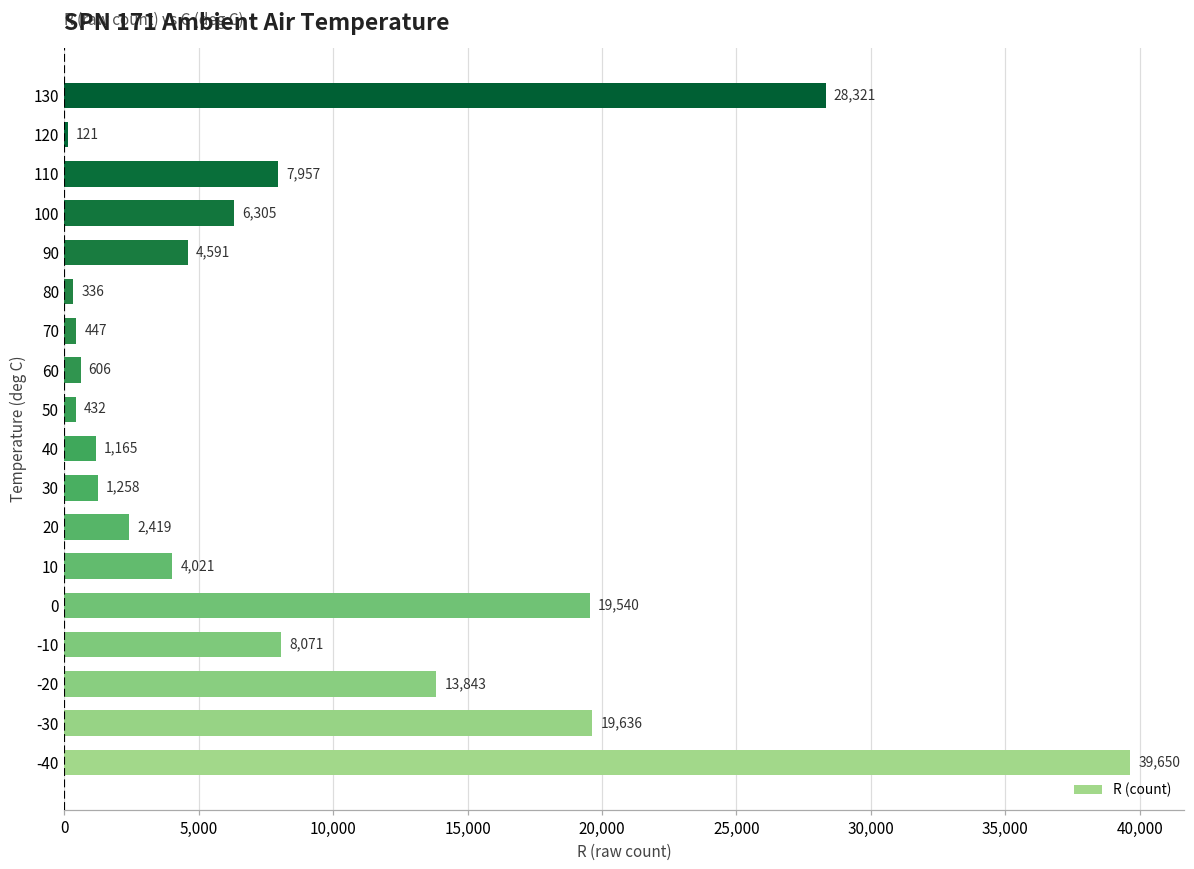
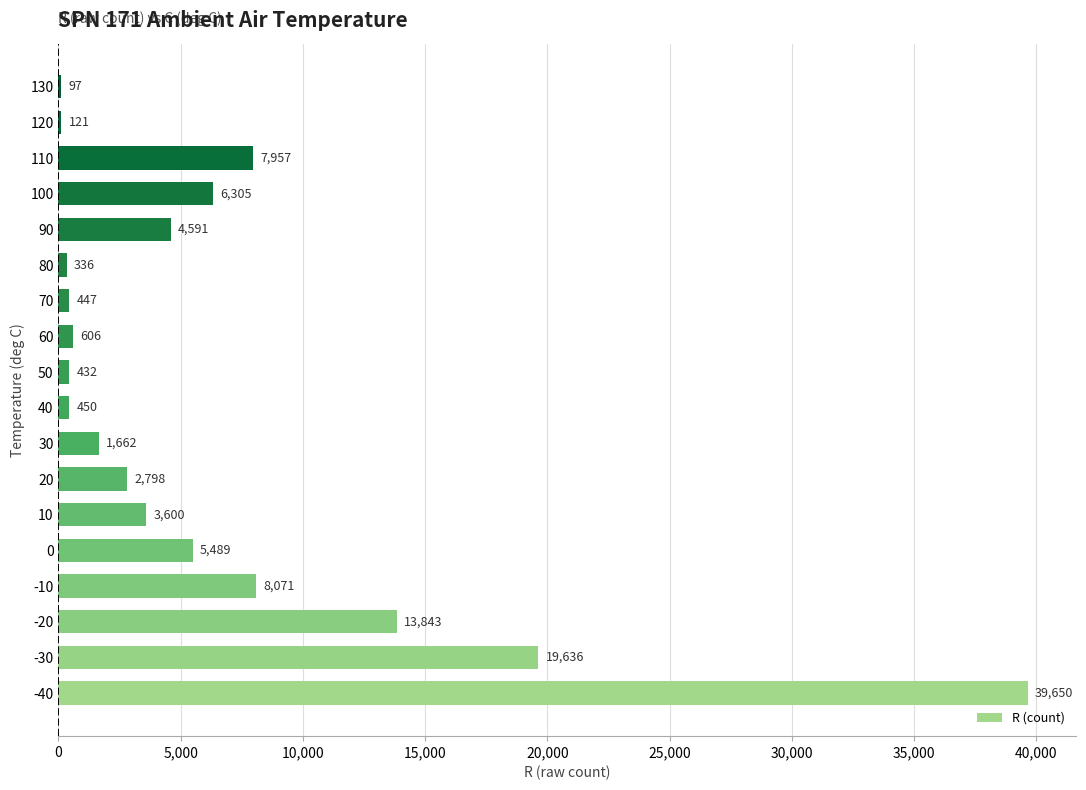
130: 28,321 -> 97
40: 1,165 -> 450
30: 1,258 -> 1,662
20: 2,419 -> 2,798
10: 4,021 -> 3,600
0: 19,540 -> 5,489
